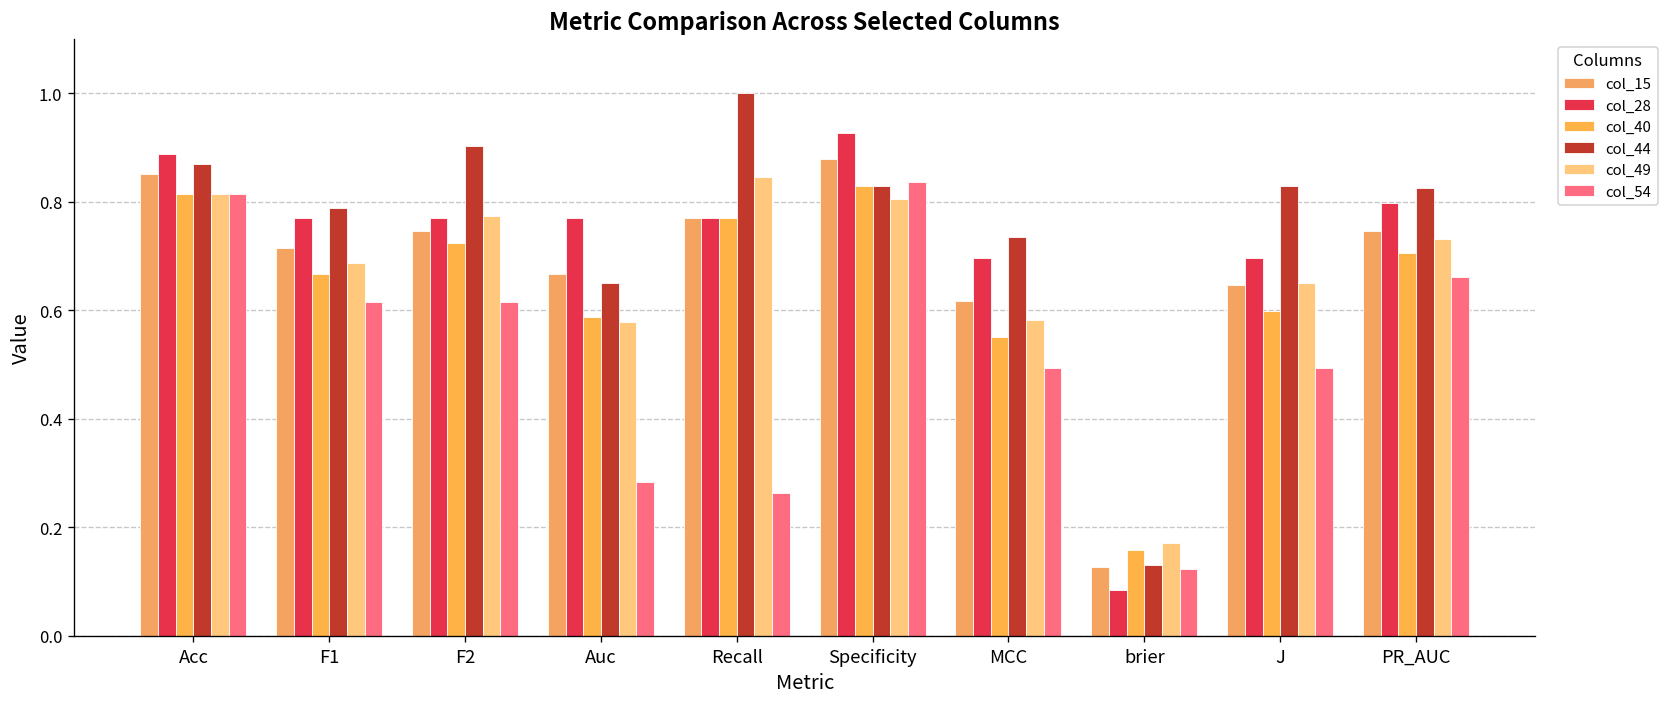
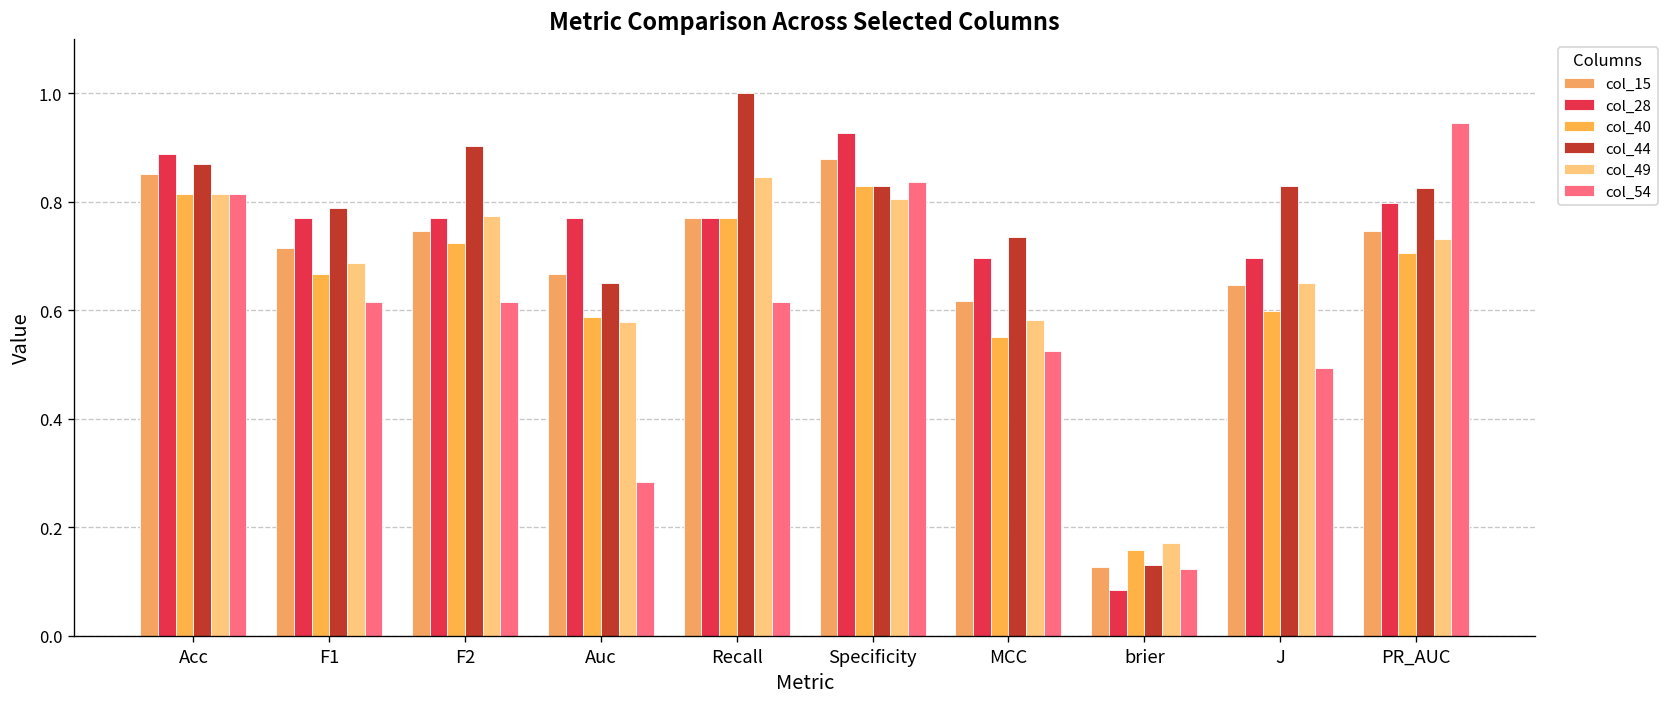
col_54, Recall: 0.26 -> 0.62
col_54, MCC: 0.49 -> 0.53
col_54, PR_AUC: 0.66 -> 0.94
